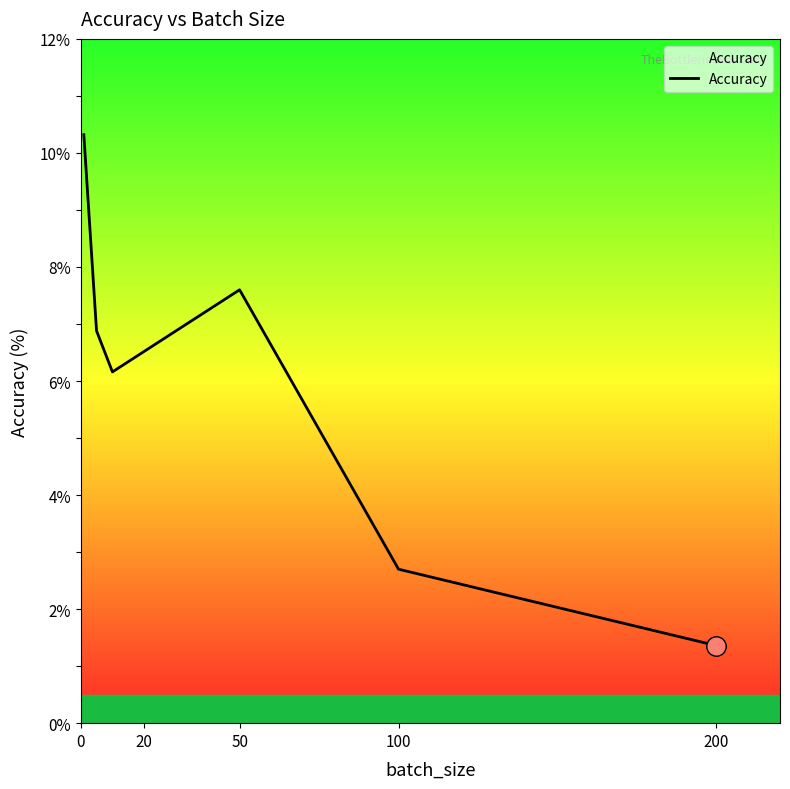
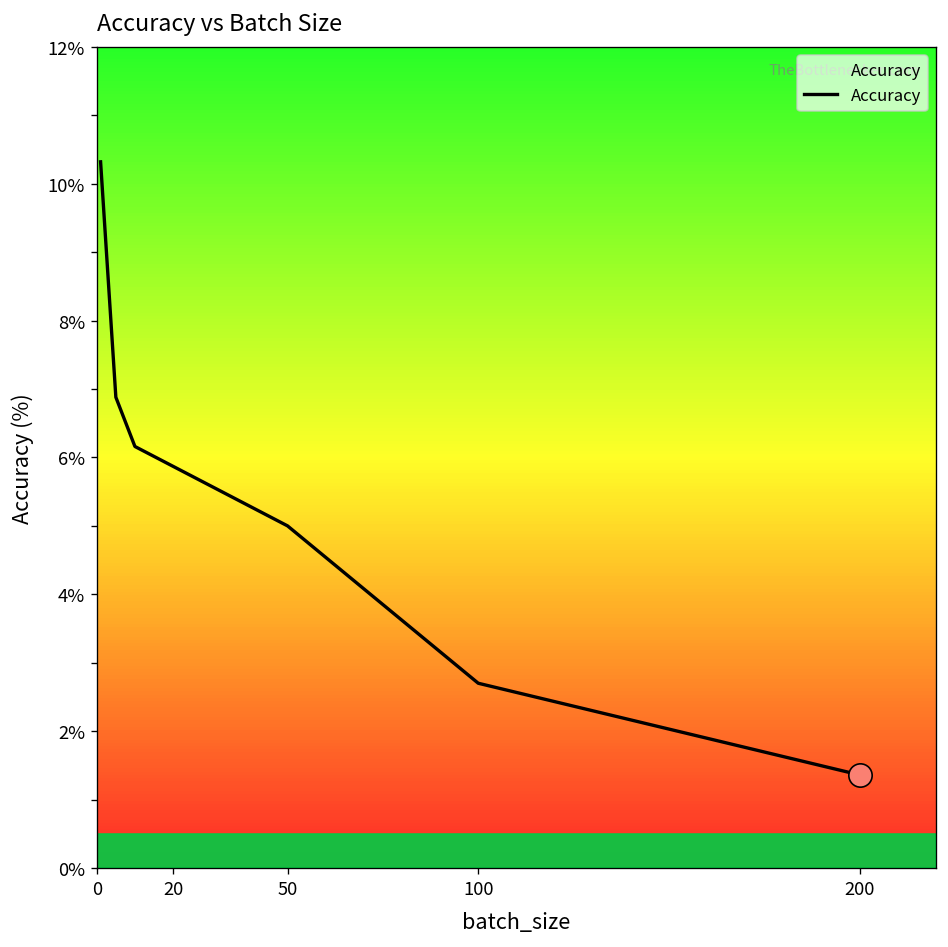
Accuracy, 50: 7.6% -> 5.0%
